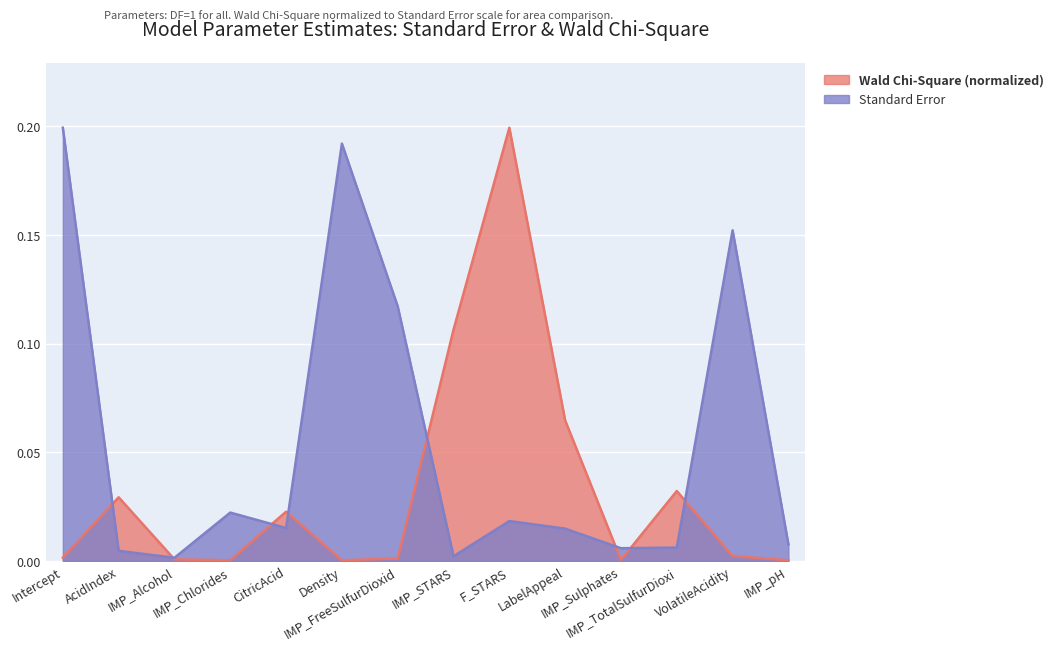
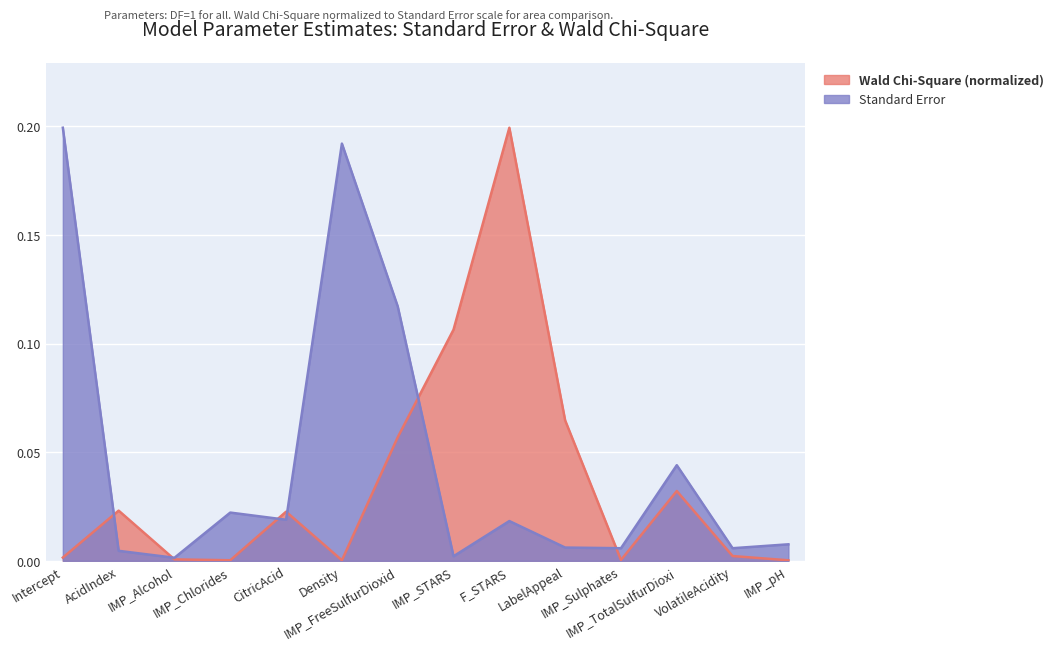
Wald Chi-Square (normalized), AcidIndex: 0.029 -> 0.023
Standard Error, CitricAcid: 0.015 -> 0.019
Wald Chi-Square (normalized), IMP_FreeSulfurDioxid: 0.001 -> 0.057
Standard Error, LabelAppeal: 0.015 -> 0.006
Standard Error, IMP_TotalSulfurDioxi: 0.006 -> 0.044
Standard Error, VolatileAcidity: 0.152 -> 0.006
